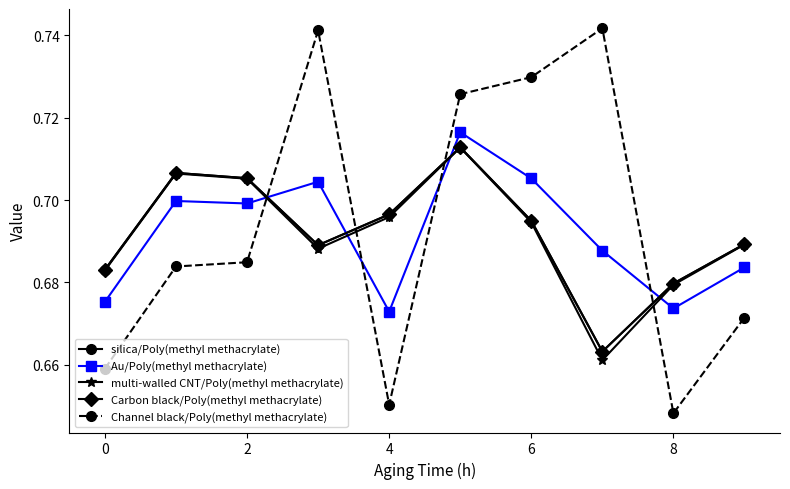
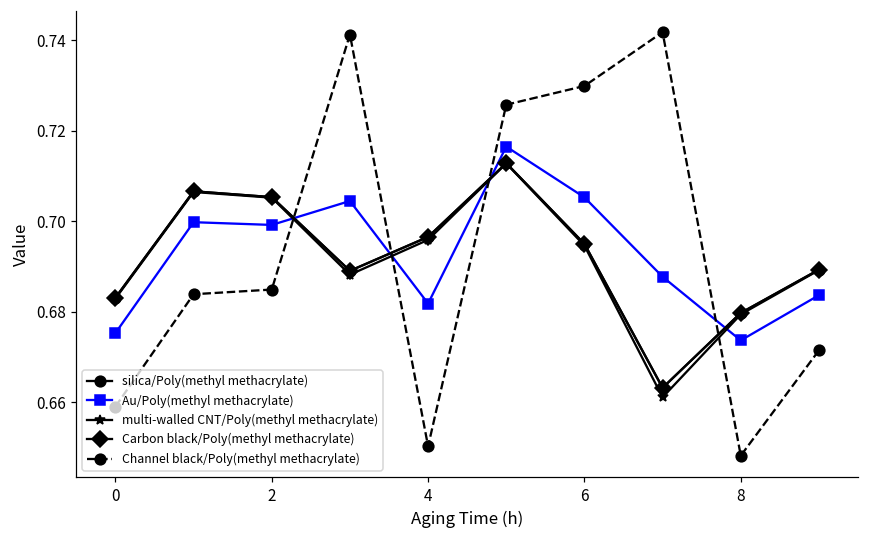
Au/Poly(methyl methacrylate), 4: 0.673 -> 0.682
